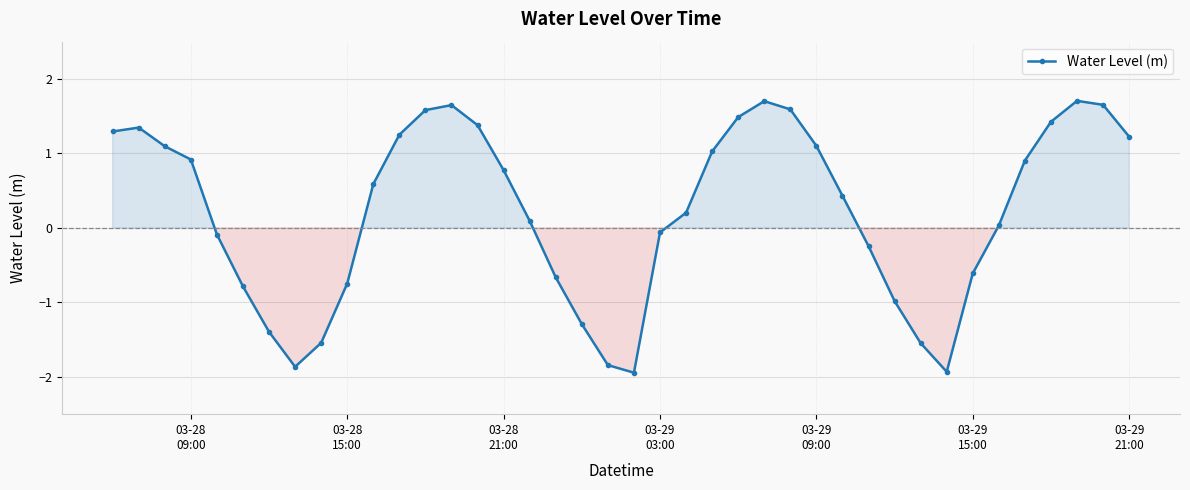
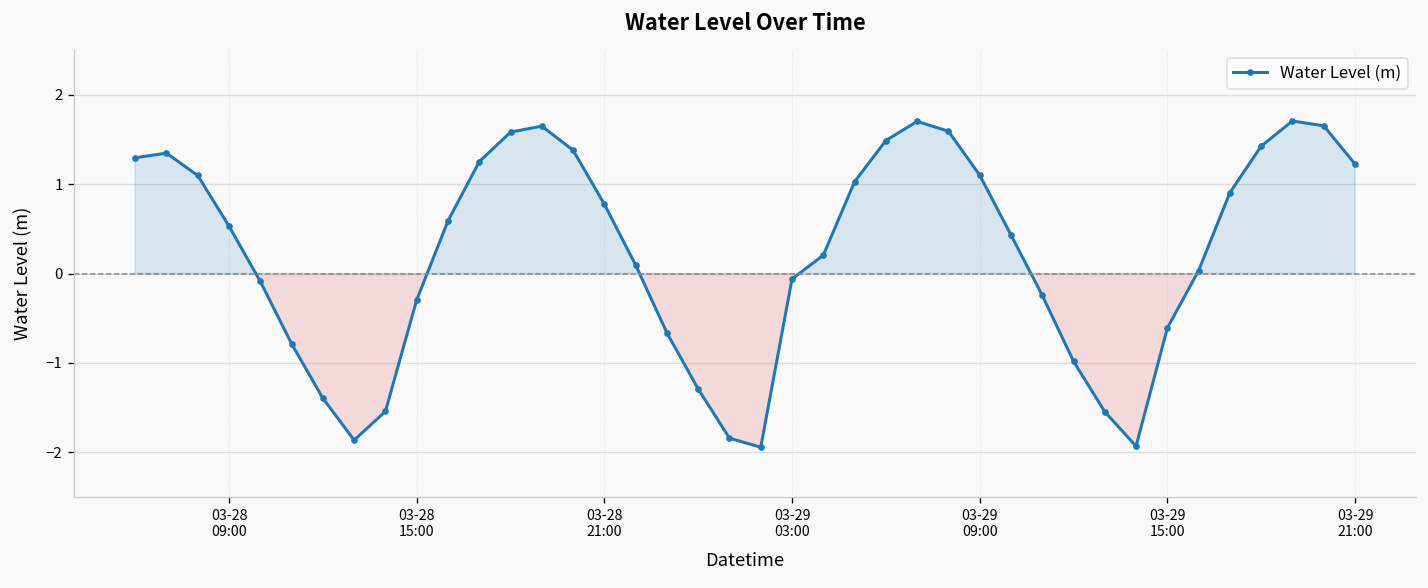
03-28 09:00: 0.9 -> 0.5
03-28 15:00: -0.7 -> -0.3
